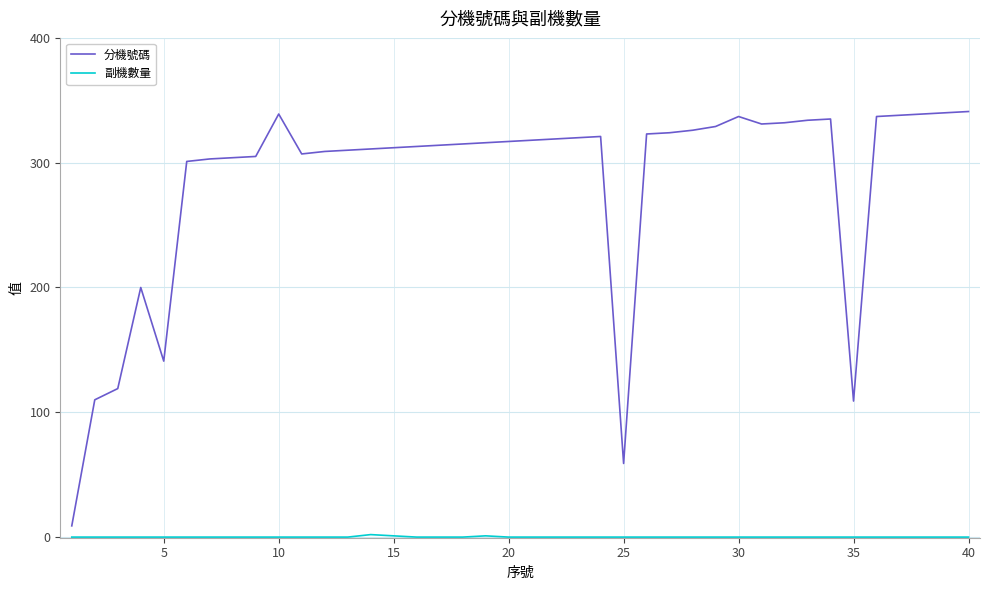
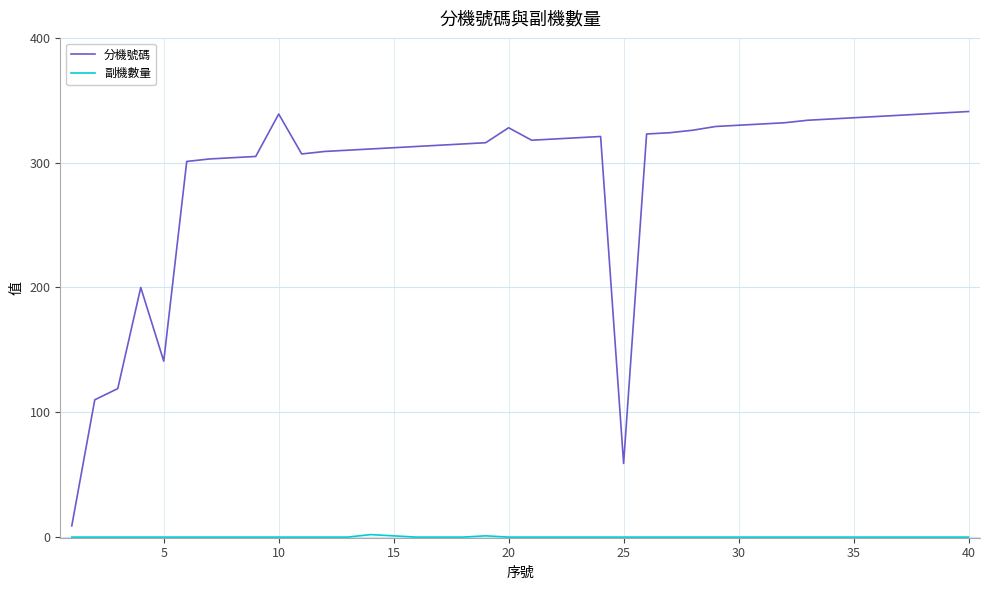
分機號碼, 20: 317 -> 328
分機號碼, 30: 337 -> 330
分機號碼, 35: 109 -> 336
